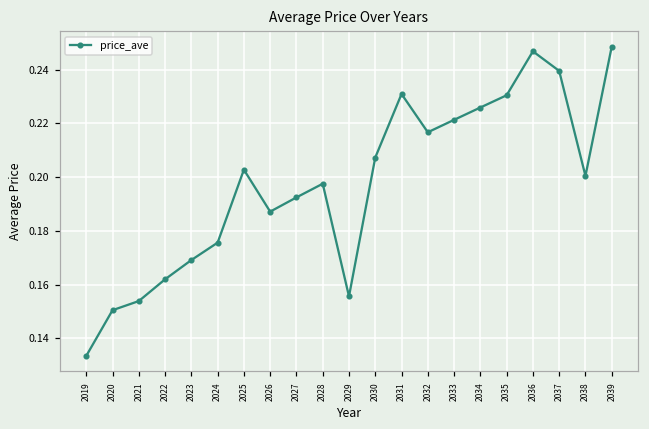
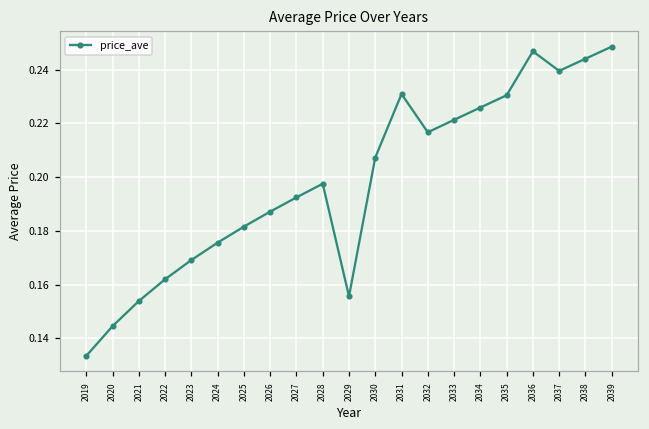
2020: 0.151 -> 0.145
2025: 0.203 -> 0.182
2038: 0.200 -> 0.244
